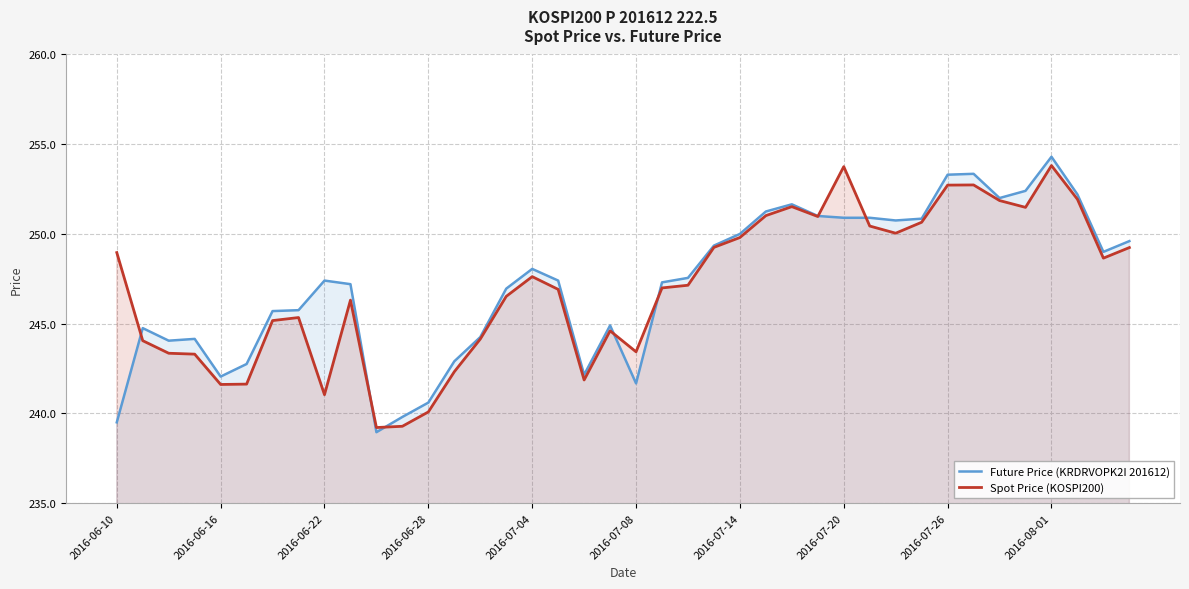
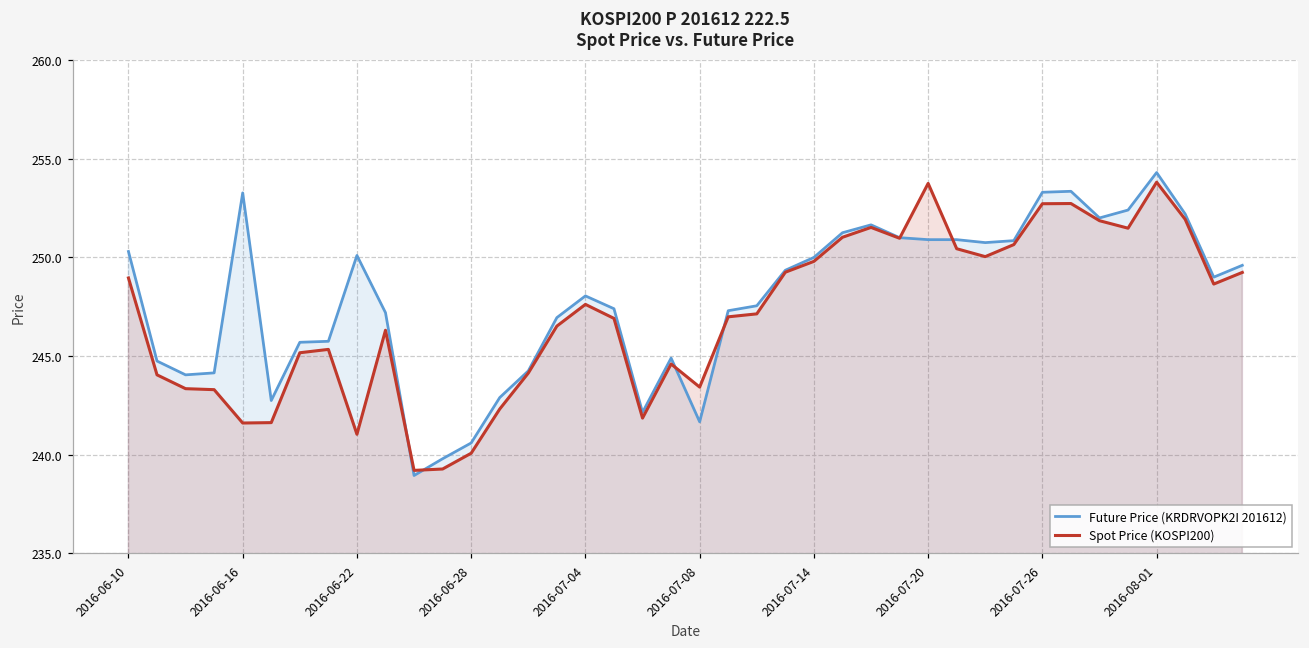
Future Price (KRDRVOPK2I 201612), 2016-06-10: 239.5 -> 250.3
Future Price (KRDRVOPK2I 201612), 2016-06-16: 242.1 -> 253.3
Future Price (KRDRVOPK2I 201612), 2016-06-22: 247.4 -> 250.1
